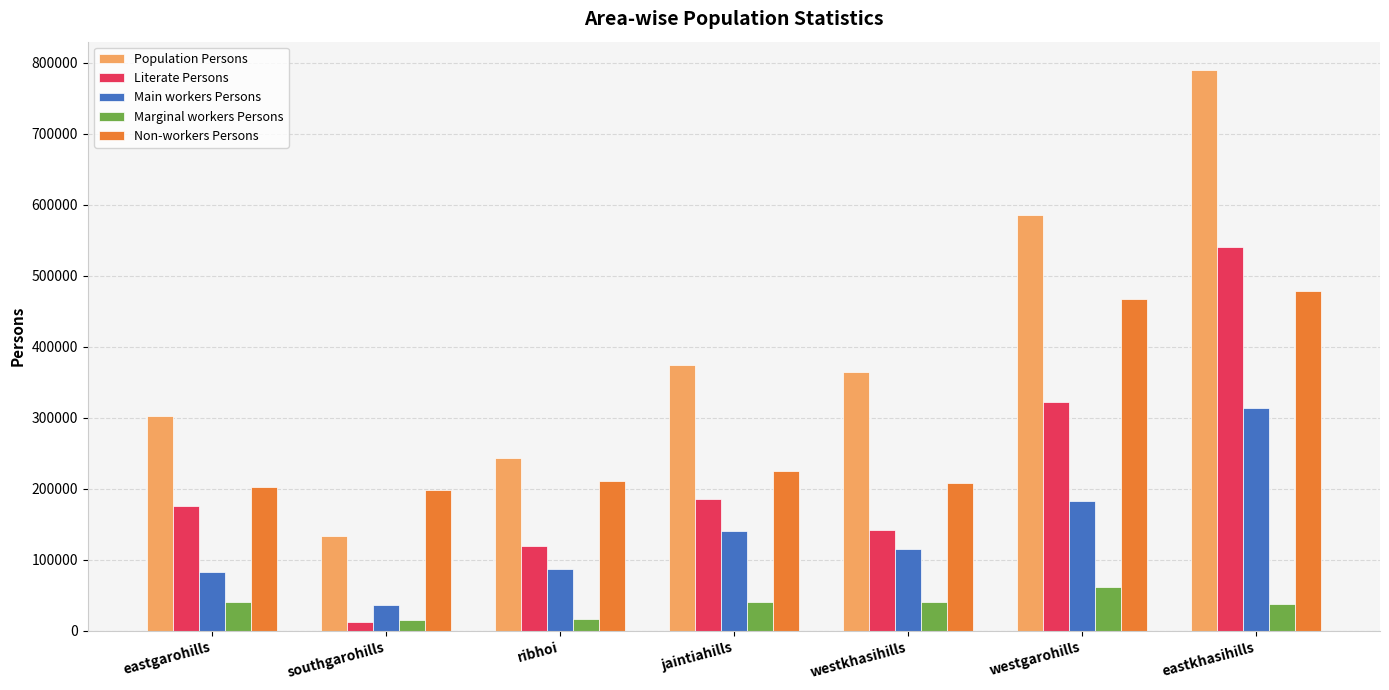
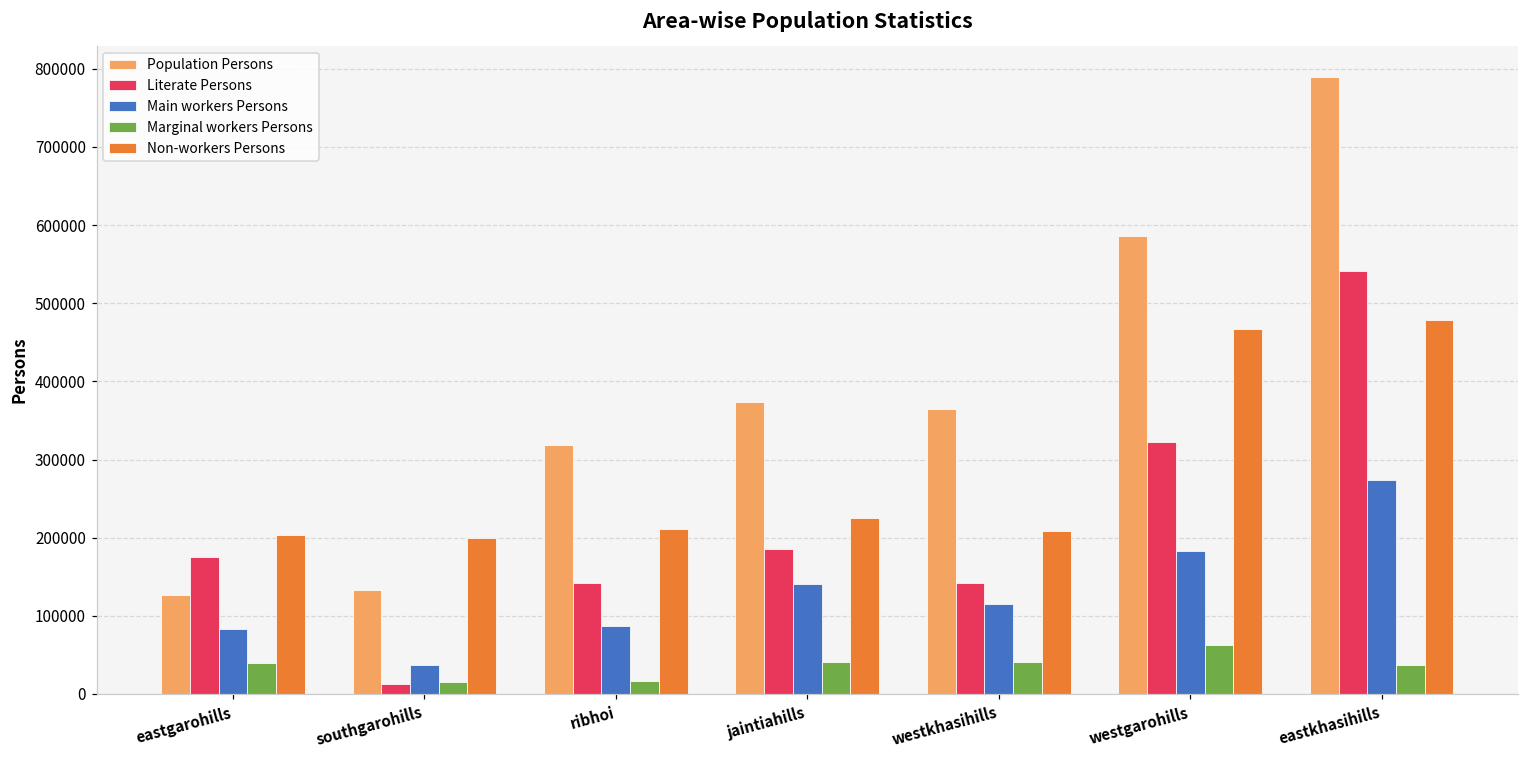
Population Persons, eastgarohills: 300000 -> 130000
Population Persons, ribhoi: 240000 -> 320000
Literate Persons, ribhoi: 120000 -> 140000
Main workers Persons, eastkhasihills: 310000 -> 270000
